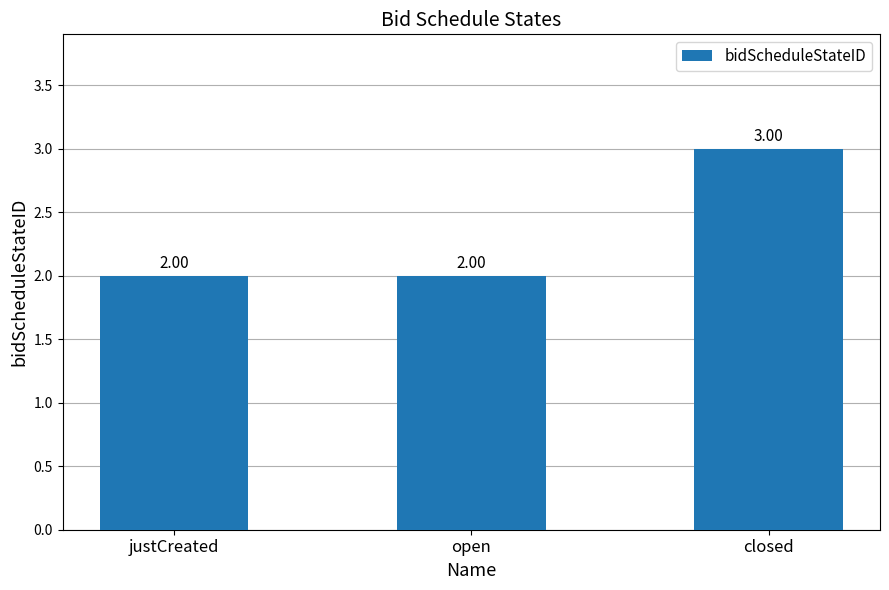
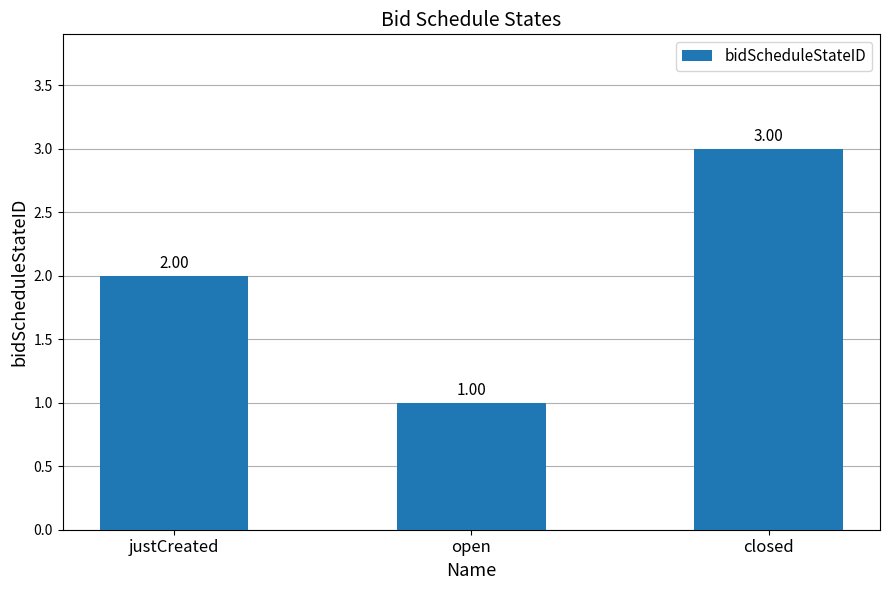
open: 2.00 -> 1.00
